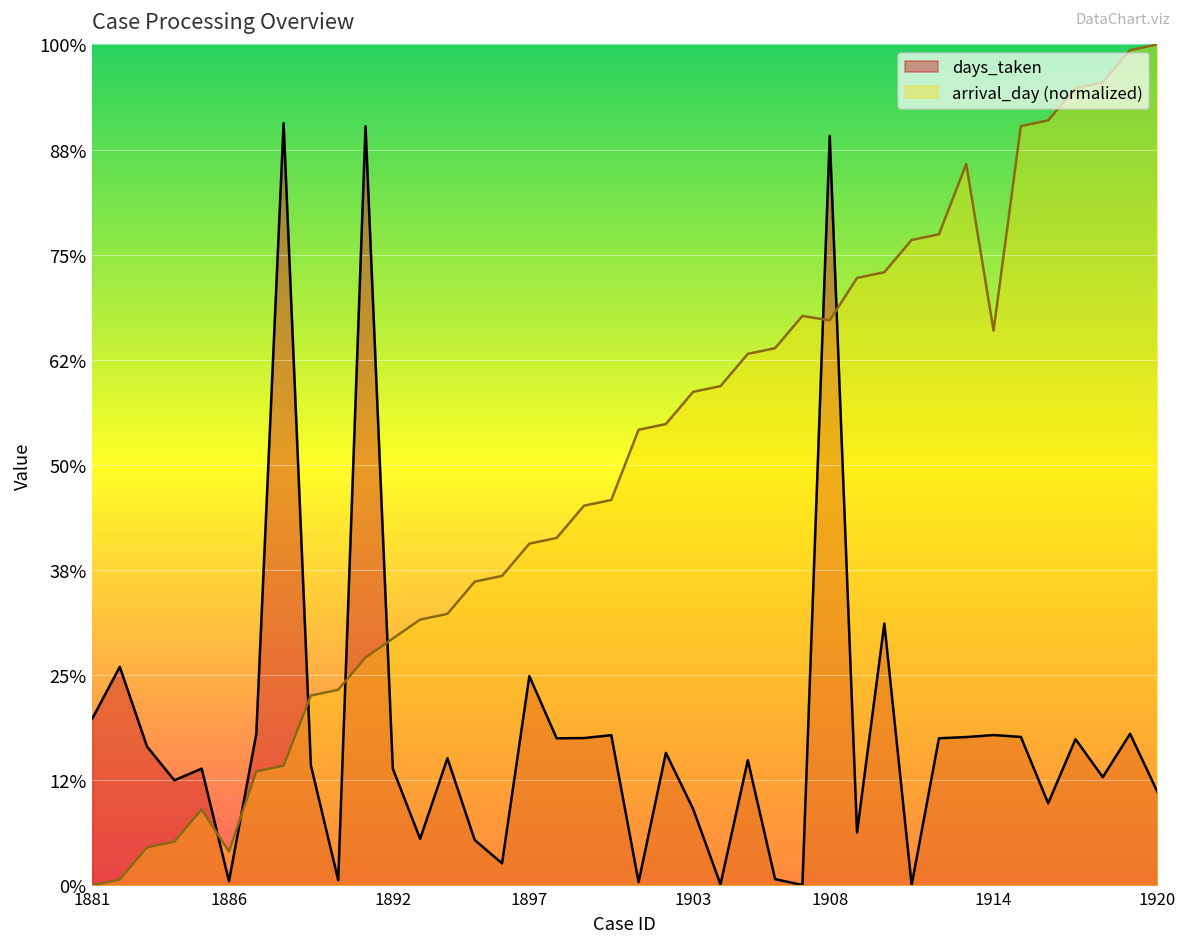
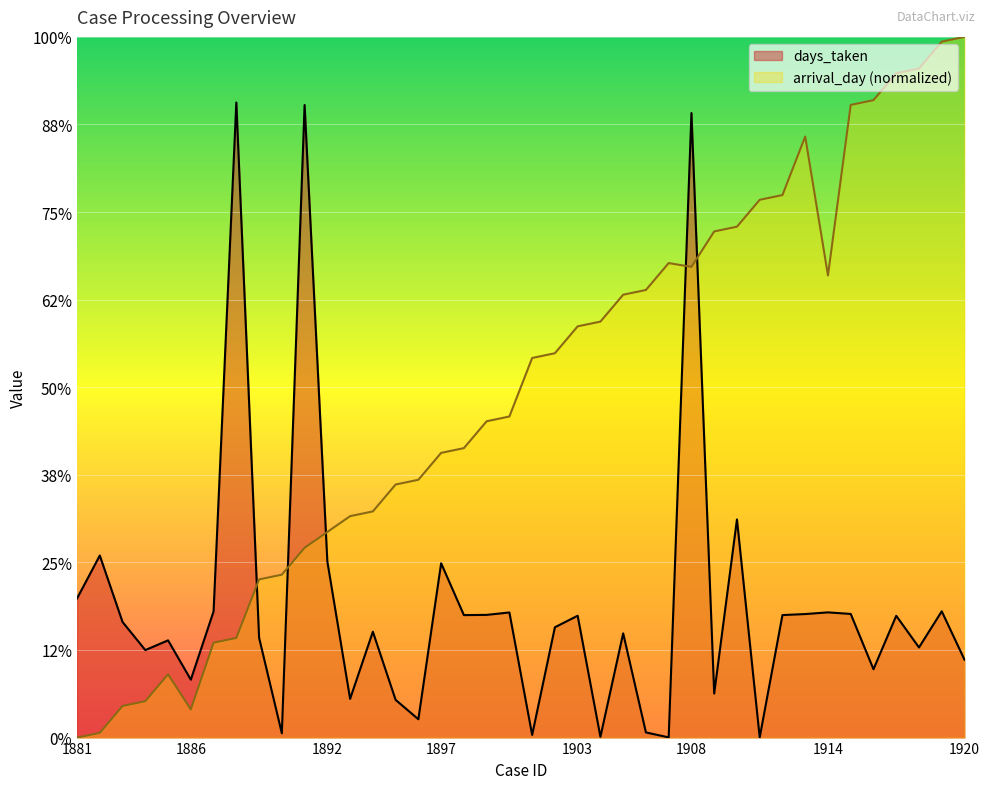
days_taken, 1886: 0% -> 8%
days_taken, 1892: 14% -> 25%
days_taken, 1903: 9% -> 17%
